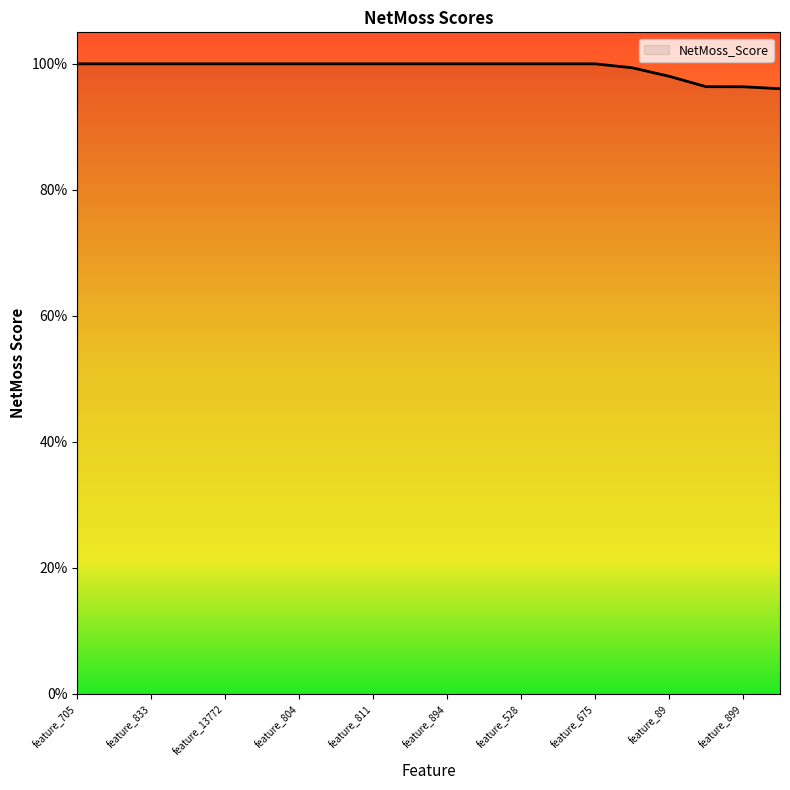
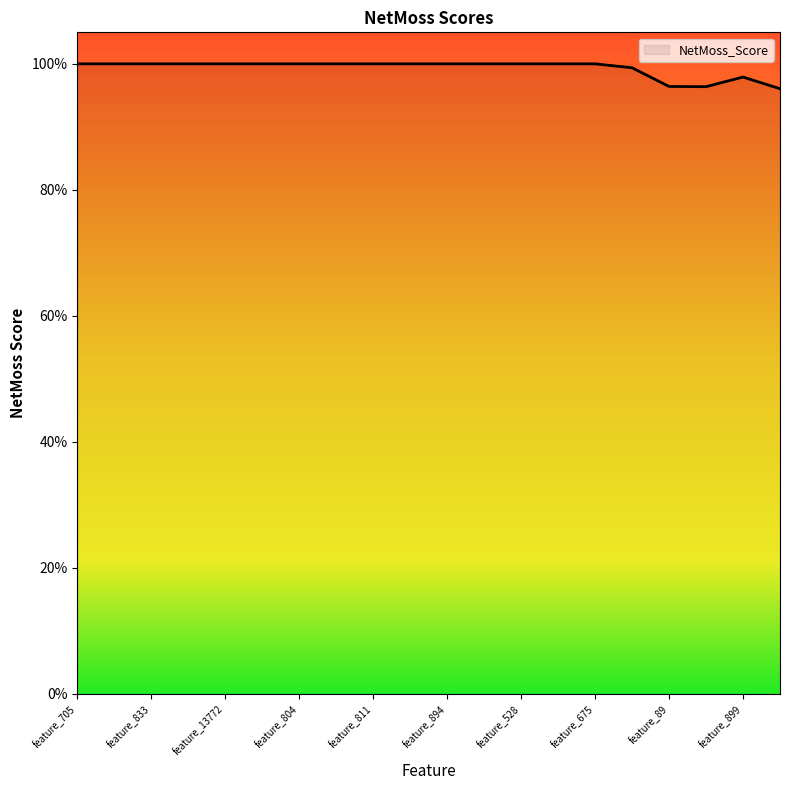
feature_89: 98% -> 96%
feature_899: 96% -> 98%
